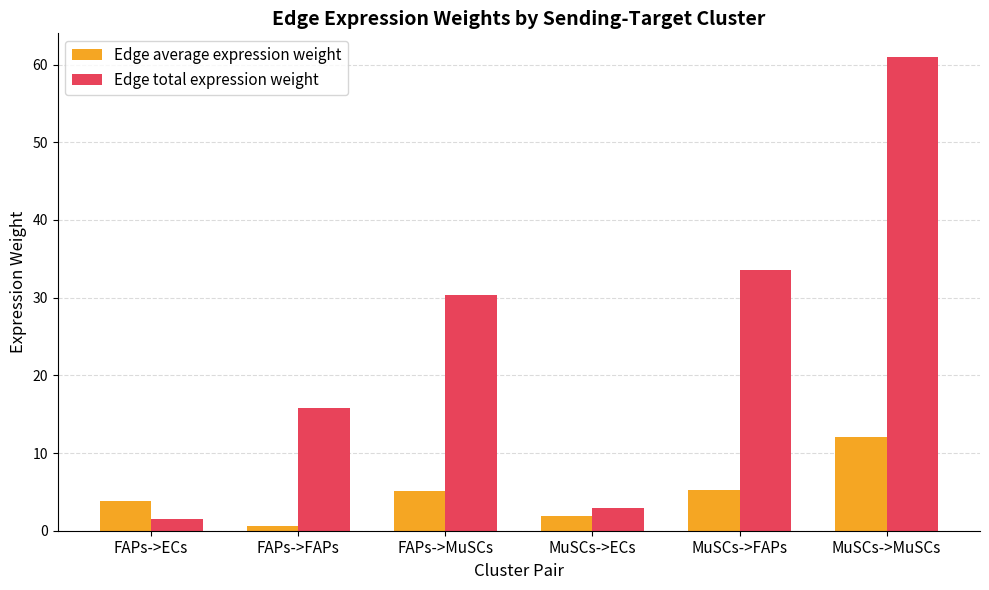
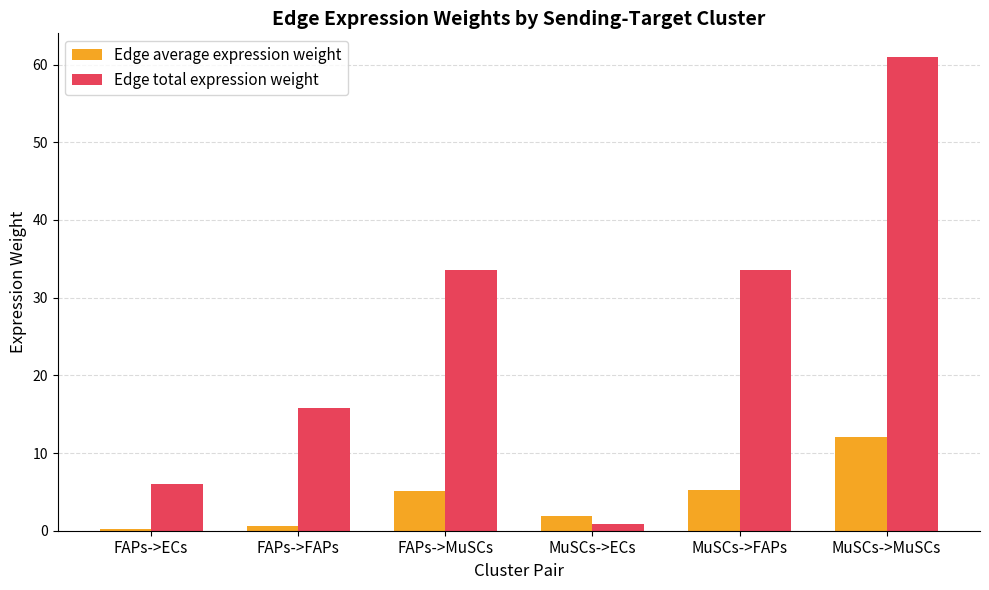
Edge average expression weight, FAPs->ECs: 4 -> 0
Edge total expression weight, FAPs->ECs: 1 -> 6
Edge total expression weight, FAPs->MuSCs: 30 -> 34
Edge total expression weight, MuSCs->ECs: 3 -> 1
